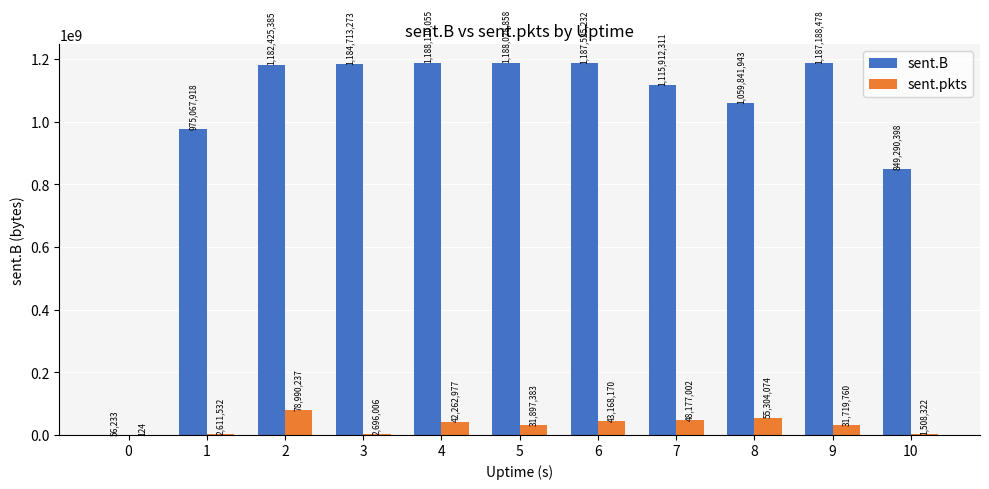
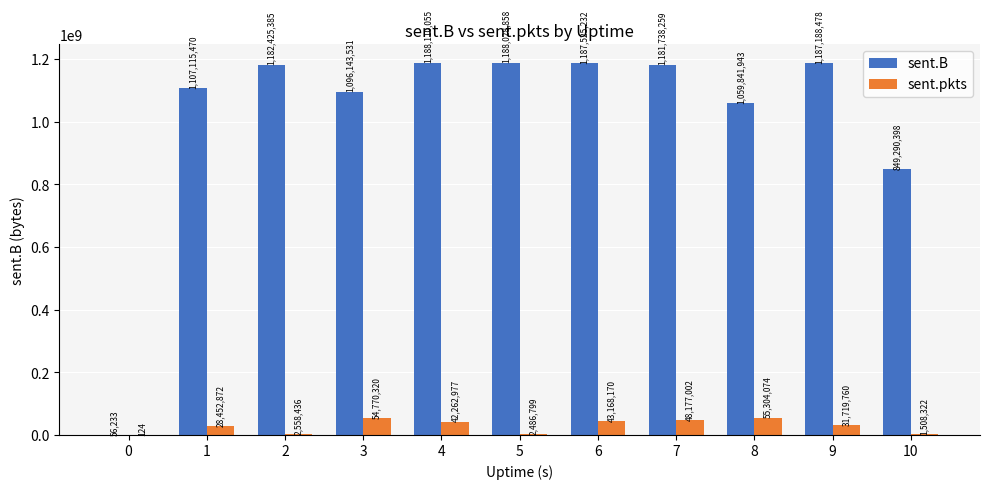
sent.B, 1: 975,067,918 -> 1,107,115,470
sent.pkts, 1: 2,611,532 -> 28,452,872
sent.pkts, 2: 78,990,237 -> 2,558,436
sent.B, 3: 1,184,713,273 -> 1,096,143,531
sent.pkts, 3: 2,696,006 -> 54,770,320
sent.pkts, 5: 31,897,383 -> 2,486,799
sent.B, 7: 1,115,912,311 -> 1,181,738,259
